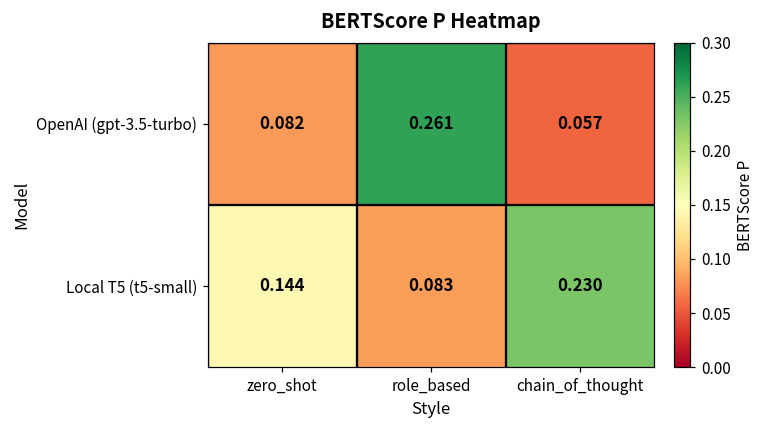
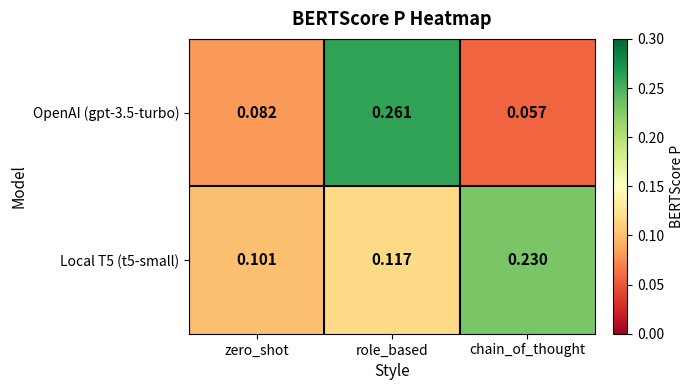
Local T5 (t5-small), zero_shot: 0.144 -> 0.101
Local T5 (t5-small), role_based: 0.083 -> 0.117
